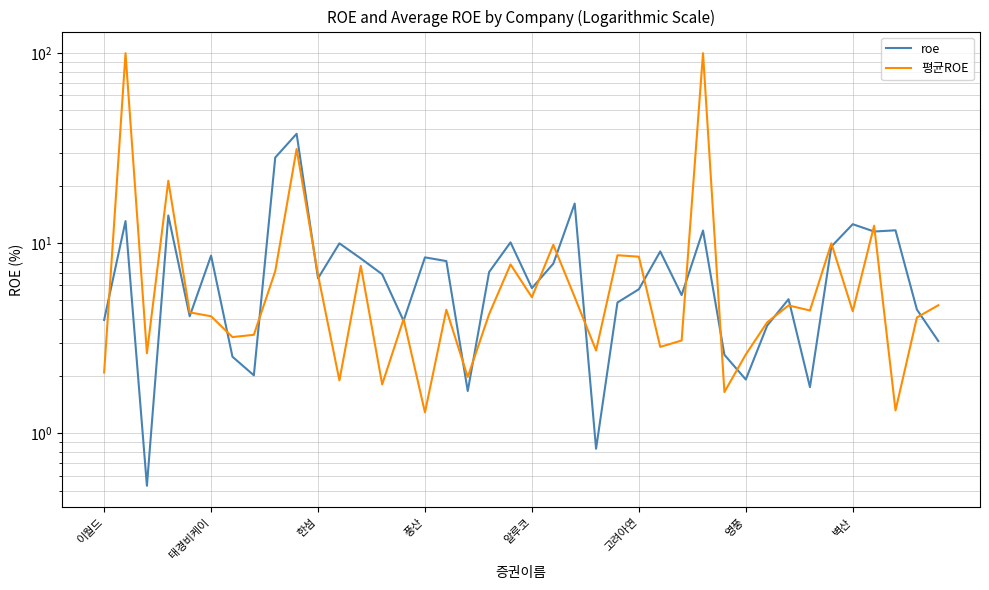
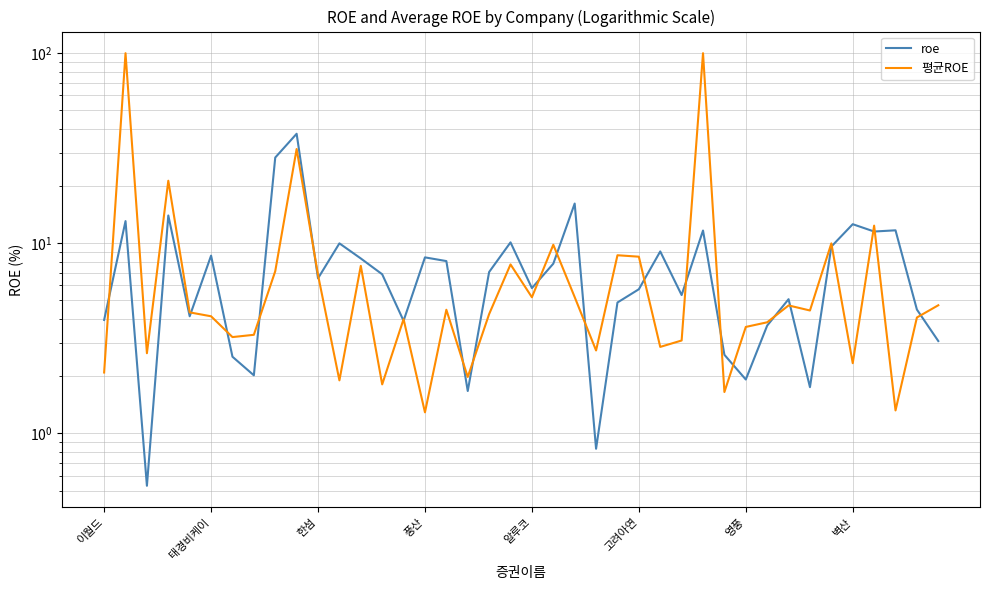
평균ROE, 영풍: 2.6 -> 3.6
평균ROE, 벽산: 4.4 -> 2.3
